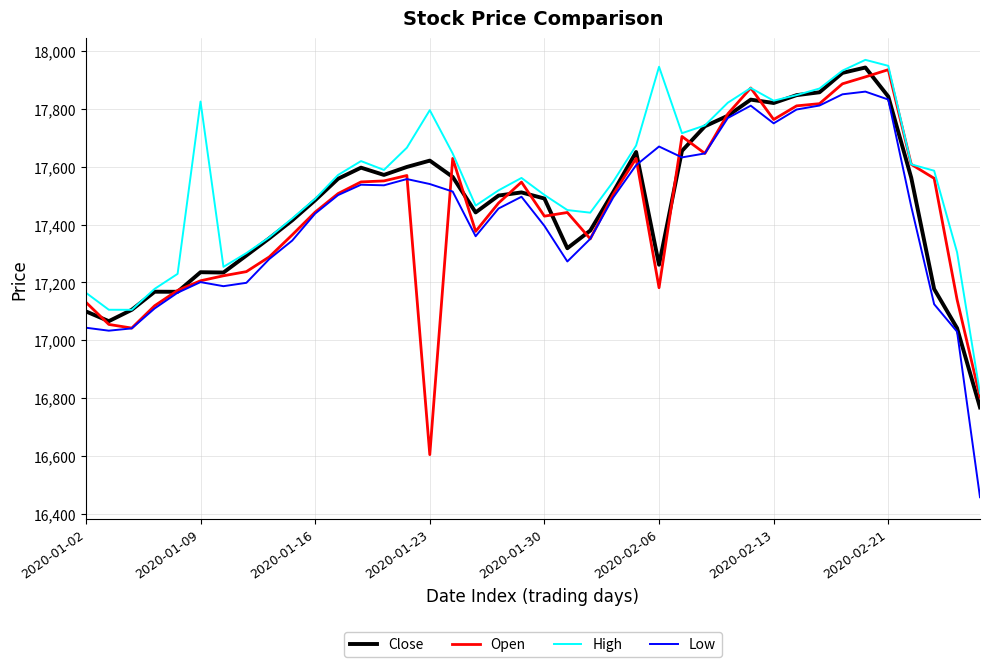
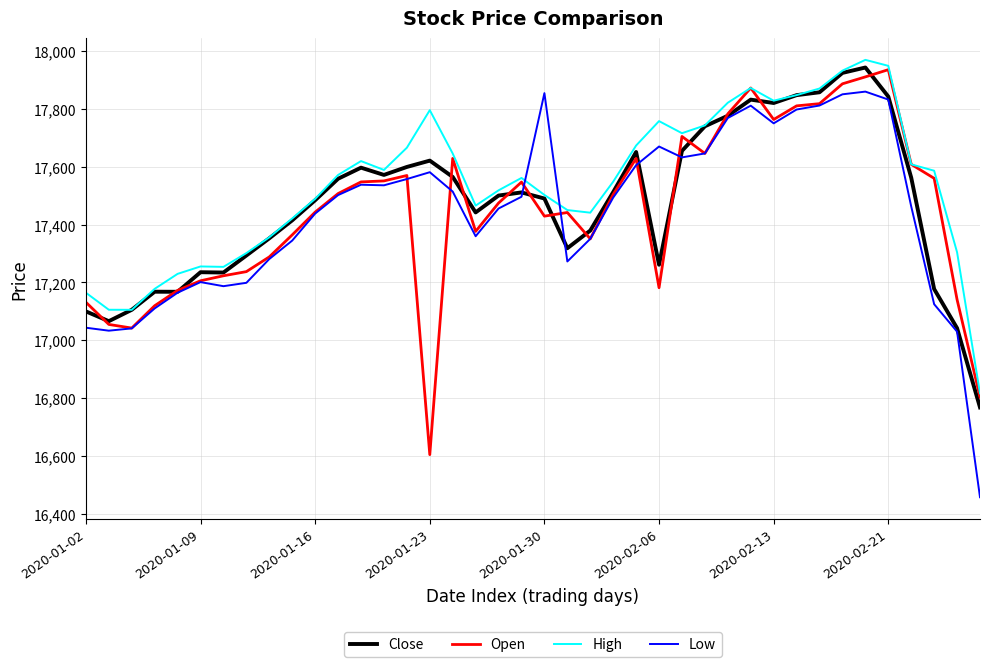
High, 2020-01-09: 17,830 -> 17,260
Low, 2020-01-23: 17,540 -> 17,580
Low, 2020-01-30: 17,400 -> 17,860
High, 2020-02-06: 17,950 -> 17,760
